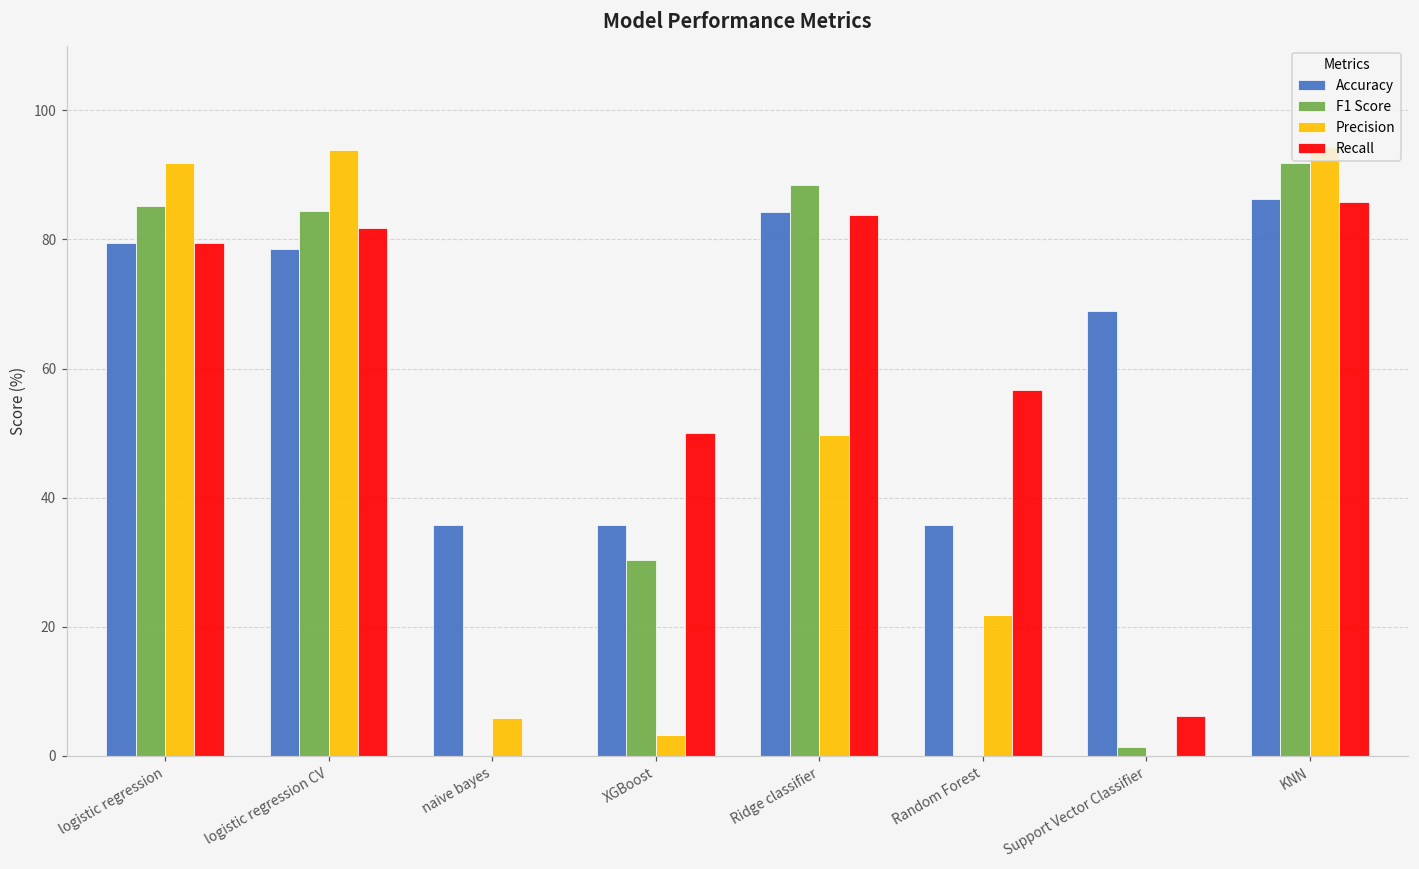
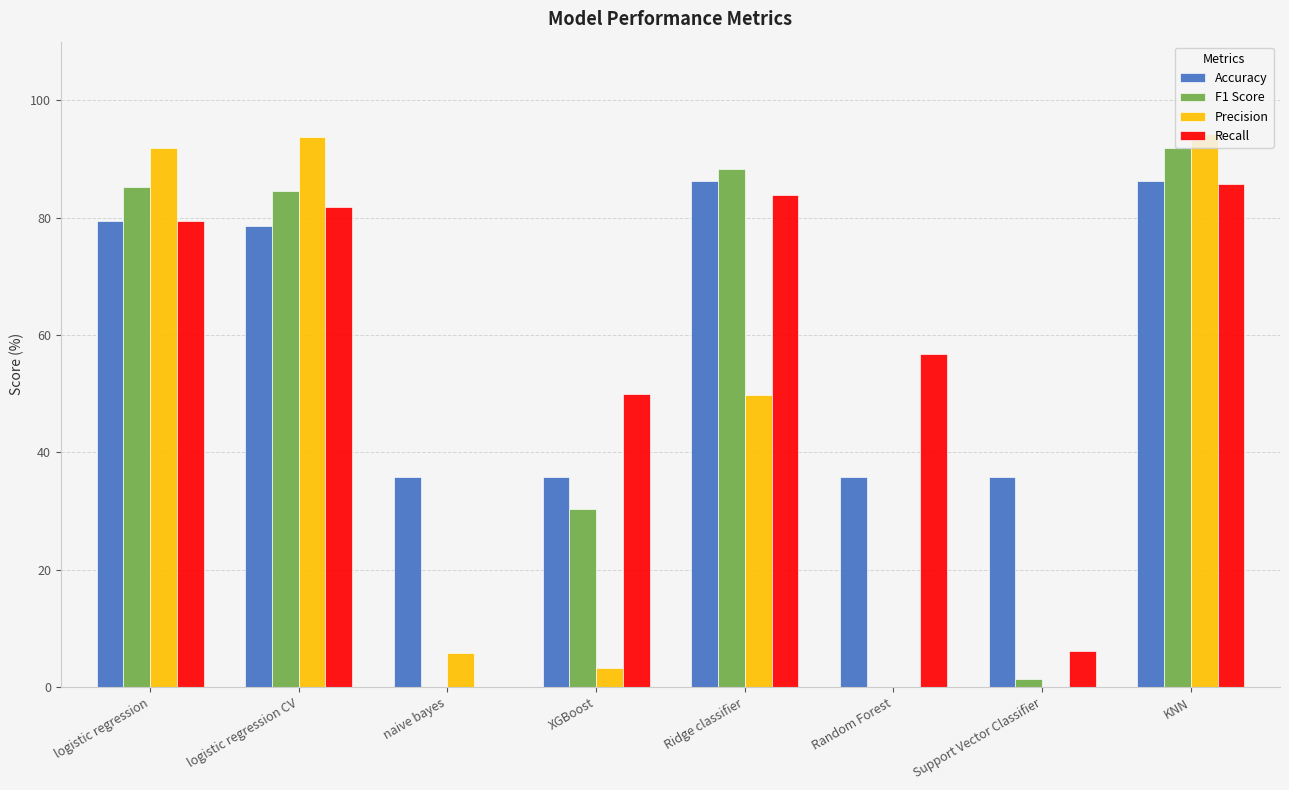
Accuracy, Ridge classifier: 84 -> 86
Precision, Random Forest: 22 -> 0
Accuracy, Support Vector Classifier: 69 -> 36
